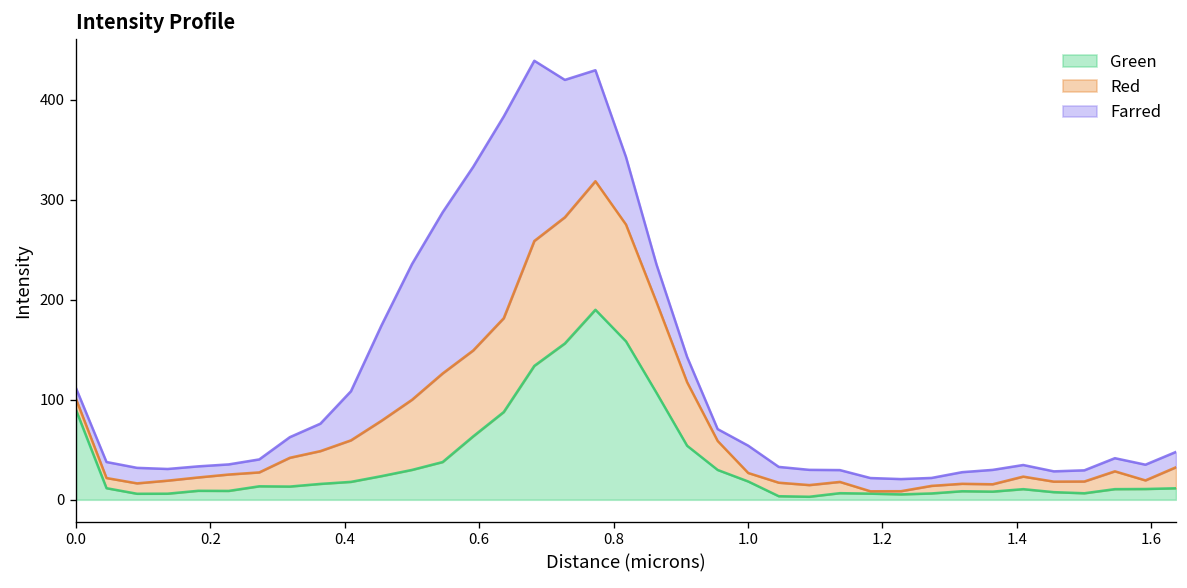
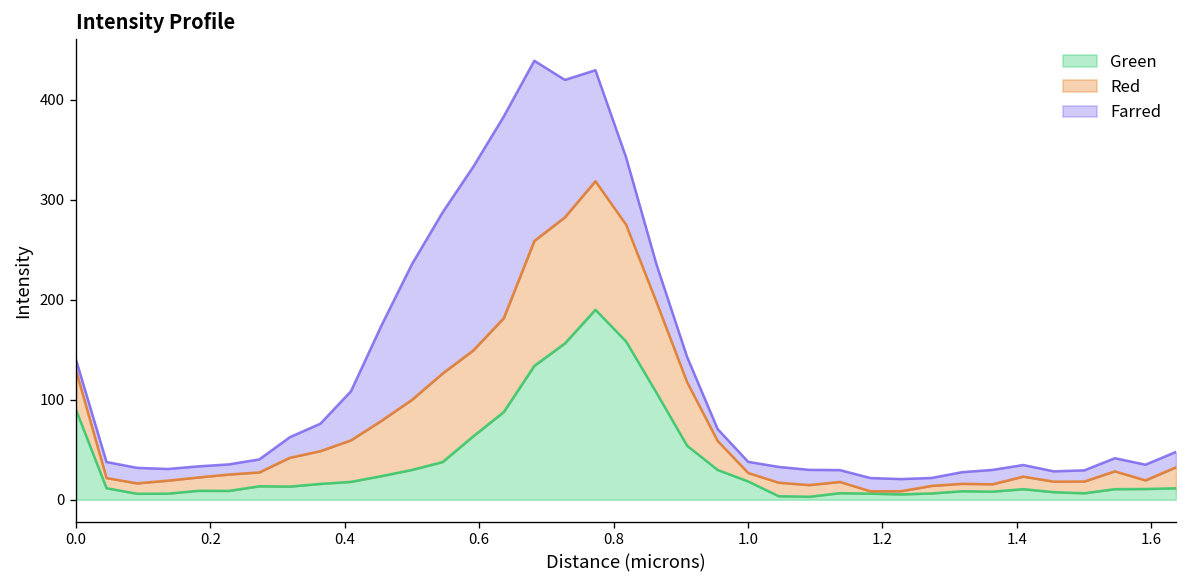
Red, 0.0: 10 -> 40
Farred, 1.0: 30 -> 10
